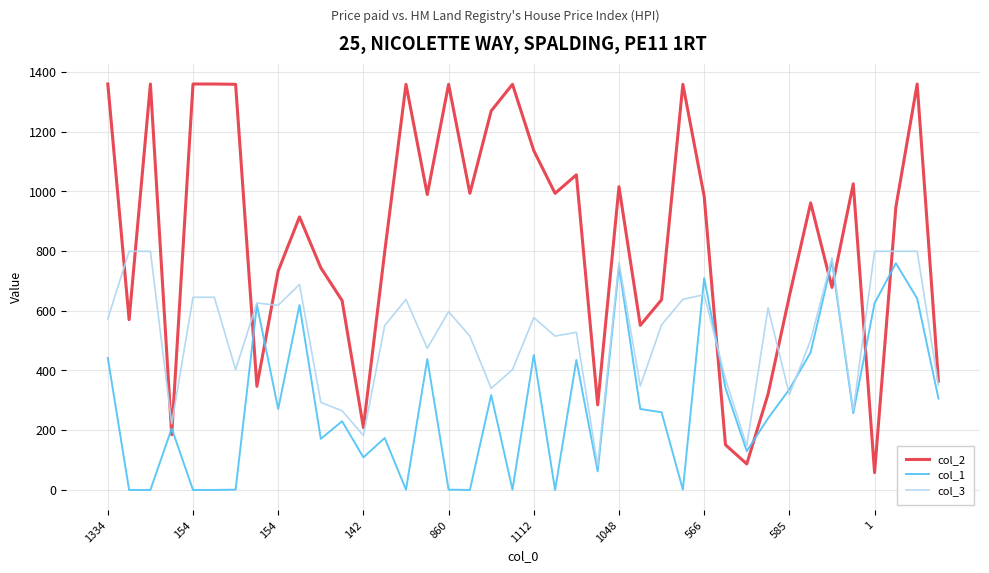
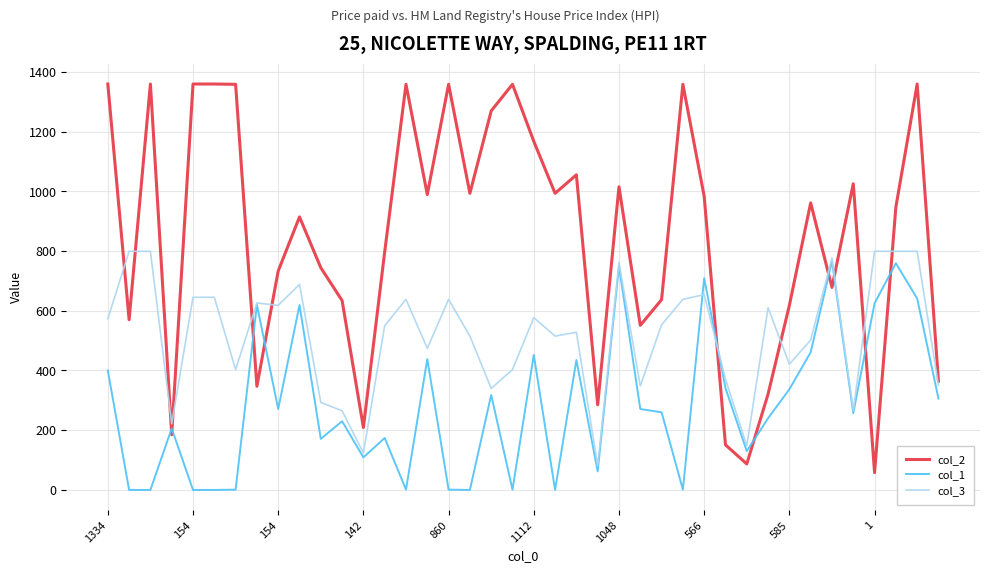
col_1, 1334: 440 -> 400
col_3, 142: 180 -> 120
col_3, 860: 600 -> 640
col_2, 1112: 1140 -> 1170
col_2, 585: 650 -> 620
col_3, 585: 320 -> 420
